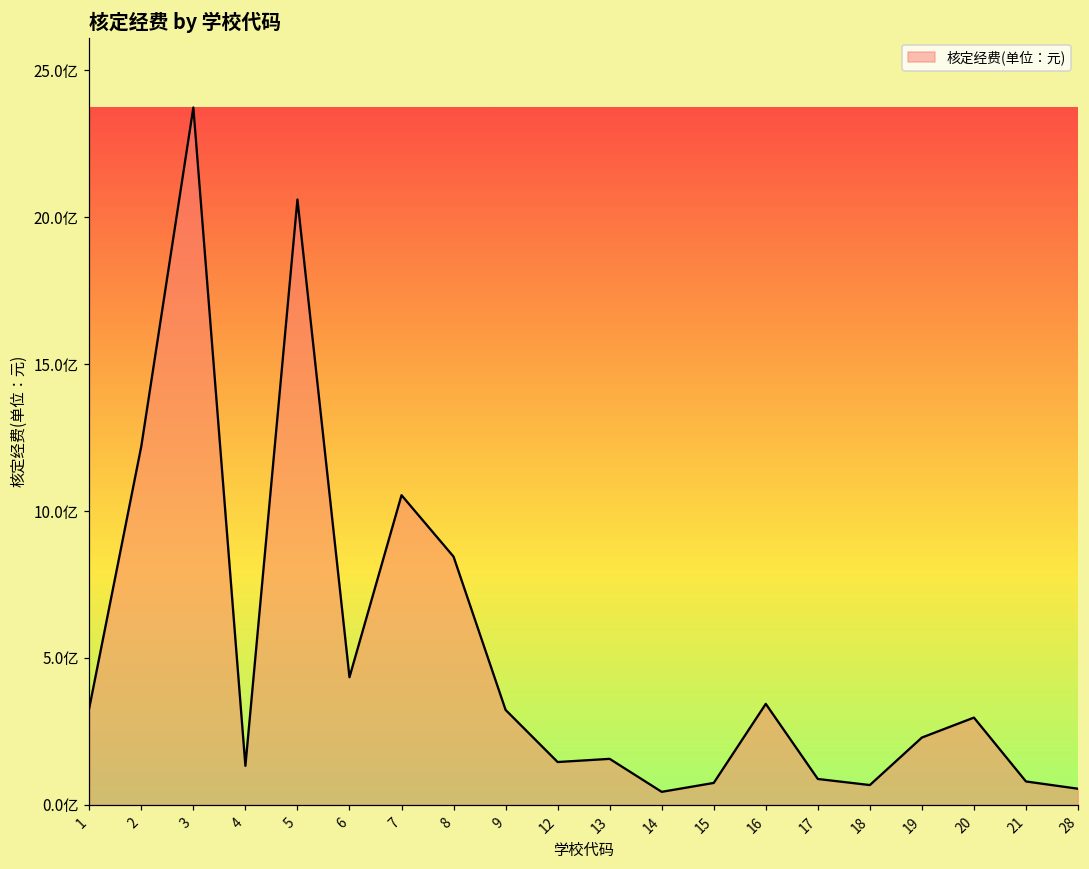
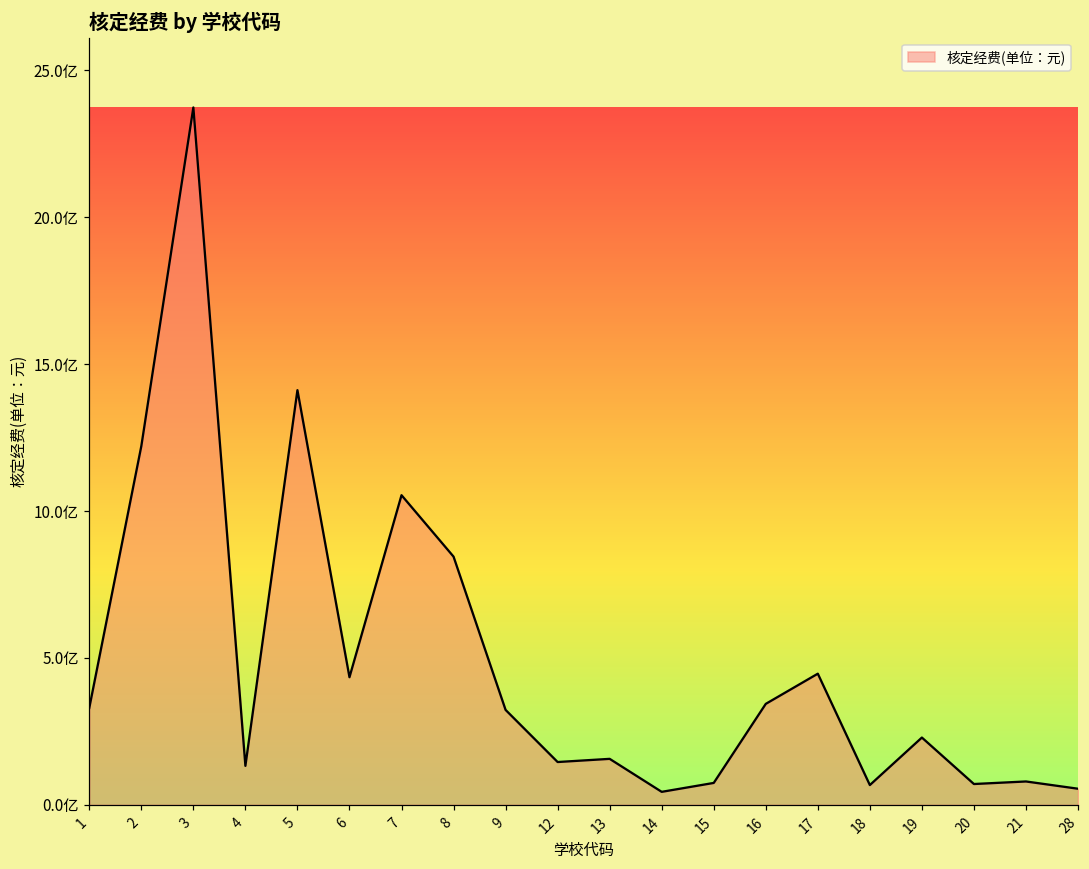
5: 20.6亿 -> 14.1亿
17: 0.9亿 -> 4.5亿
20: 3.0亿 -> 0.7亿
